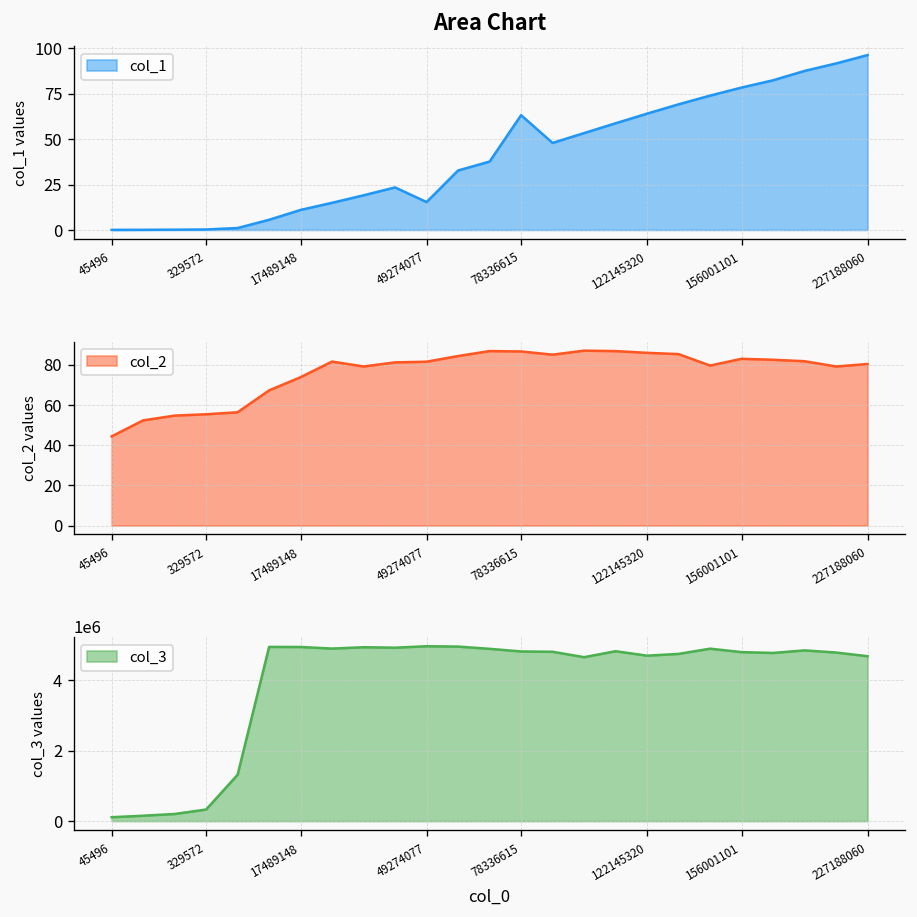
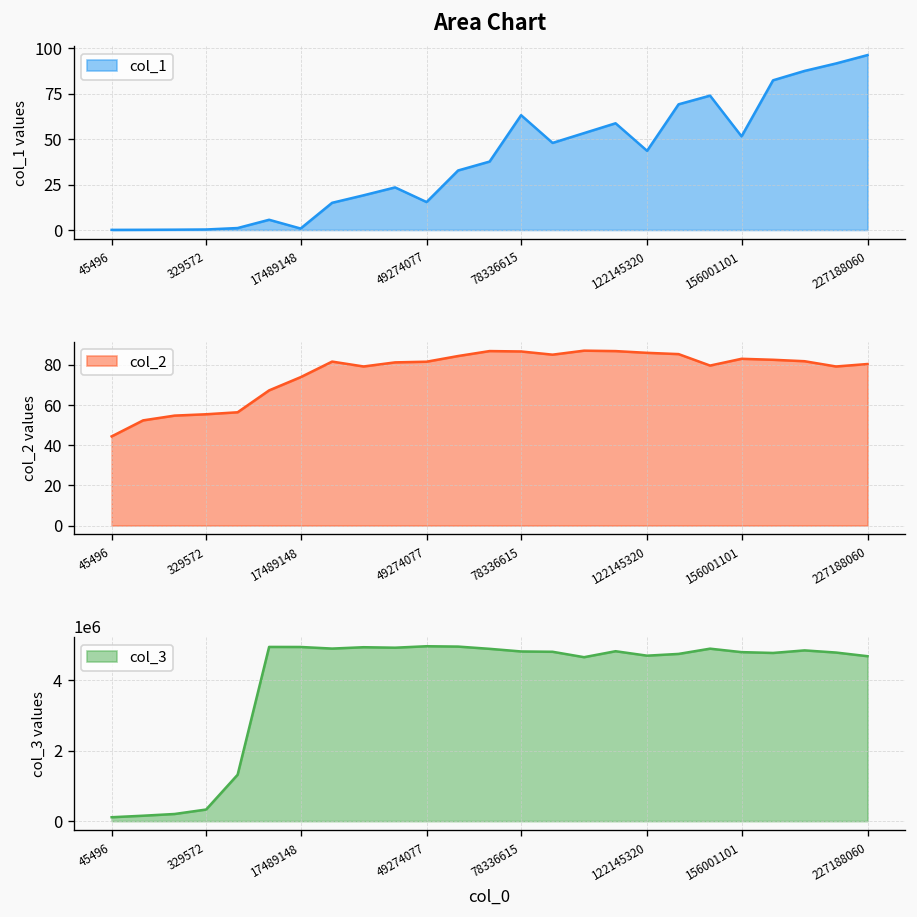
Area Chart, 17489148: 11 -> 1
Area Chart, 122145320: 64 -> 44
Area Chart, 156001101: 78 -> 51
